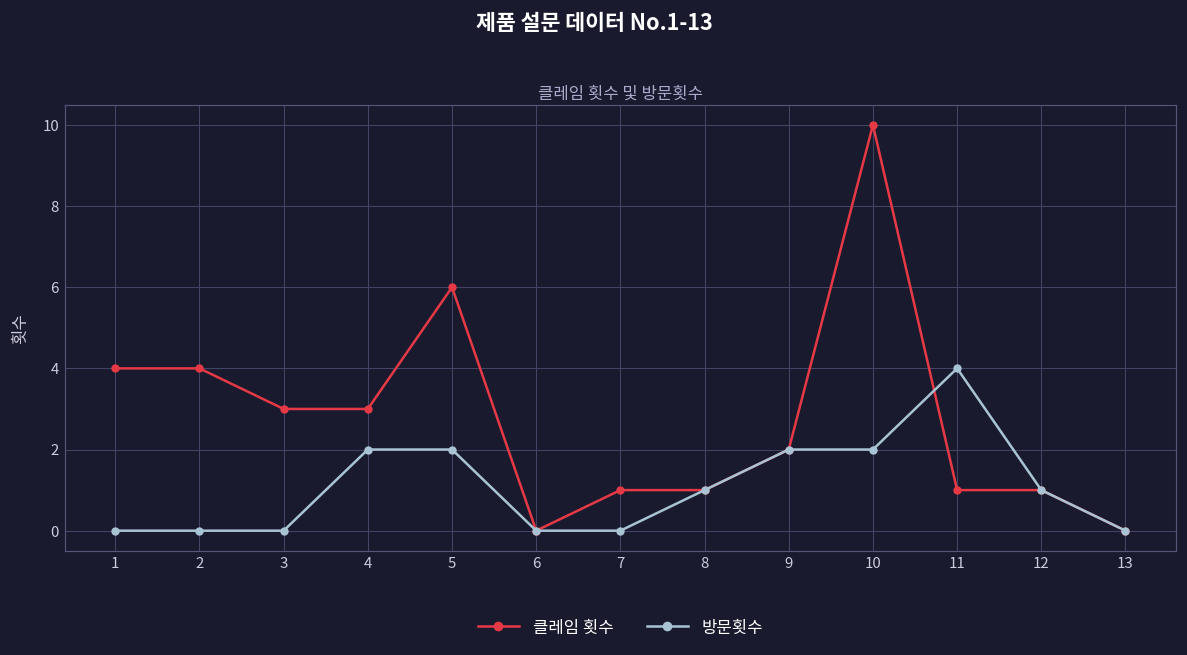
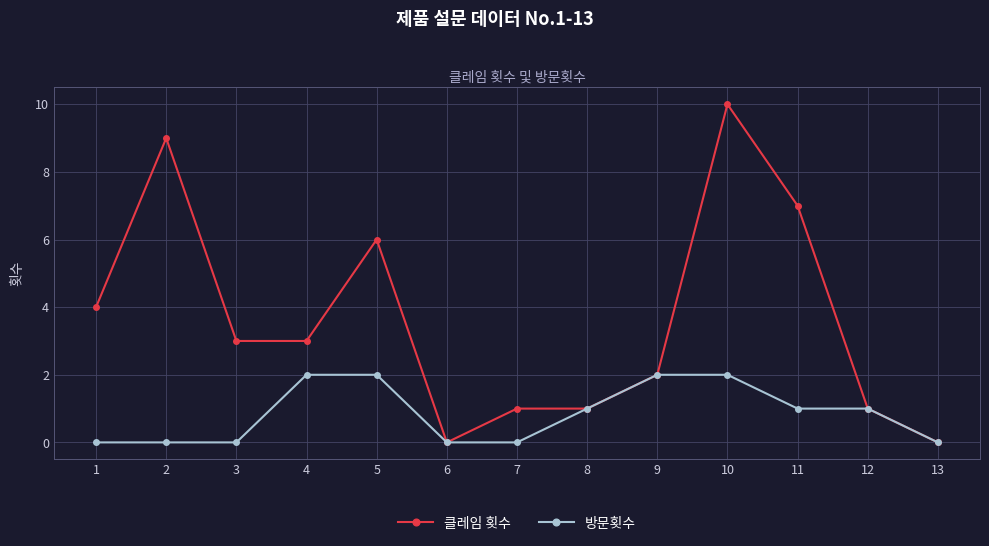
클레임 횟수, 2: 4 -> 9
클레임 횟수, 11: 1 -> 7
방문횟수, 11: 4 -> 1
